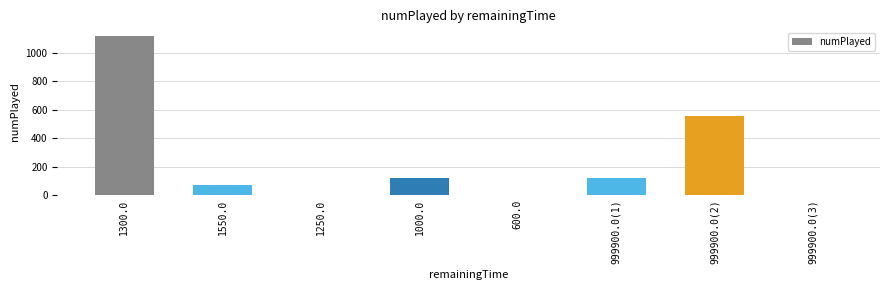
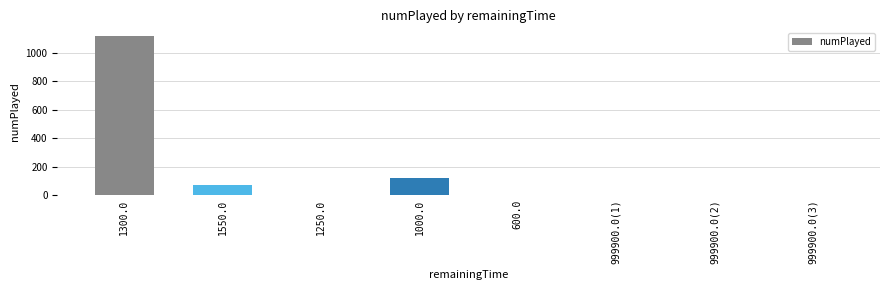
999900.0(1): 120 -> 0
999900.0(2): 560 -> 0
